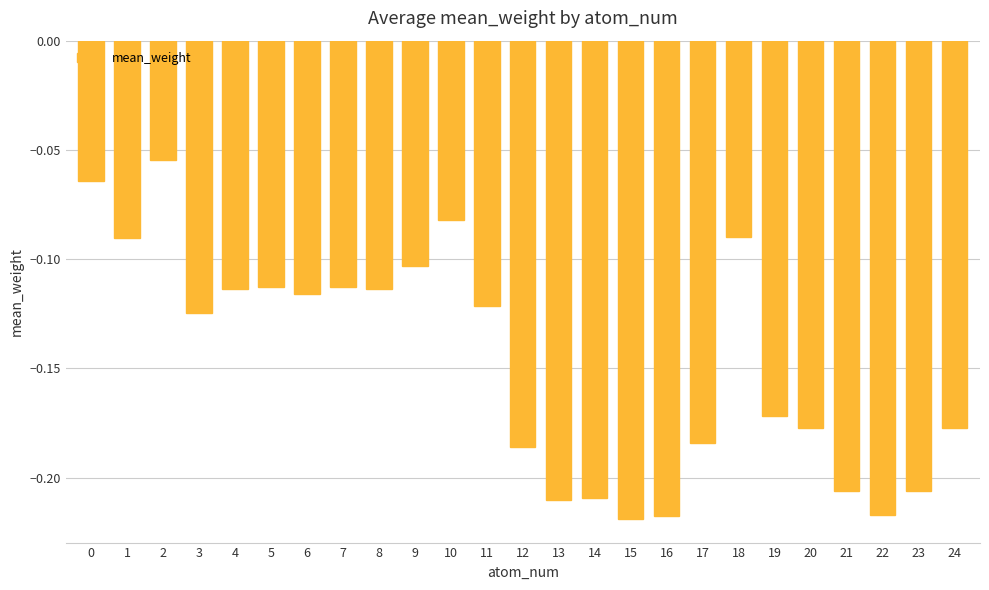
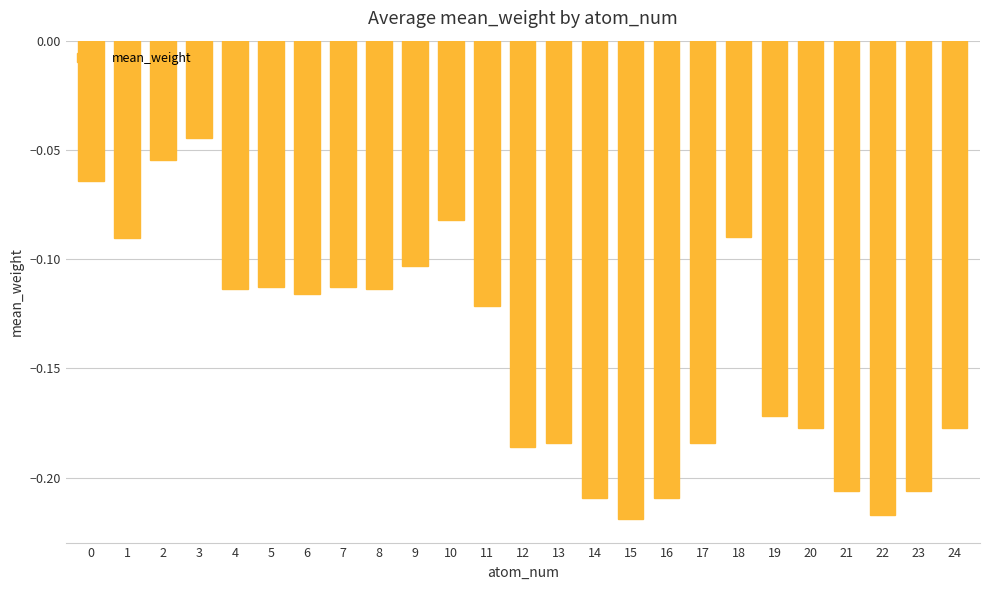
3: -0.125 -> -0.044
13: -0.210 -> -0.184
16: -0.218 -> -0.209
